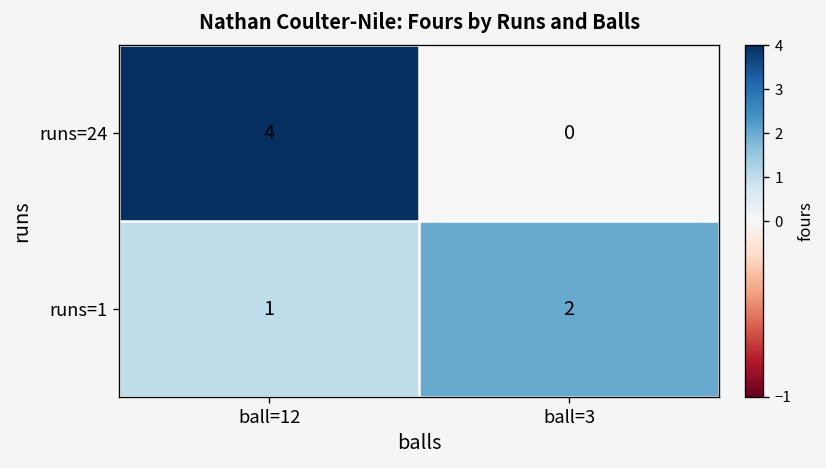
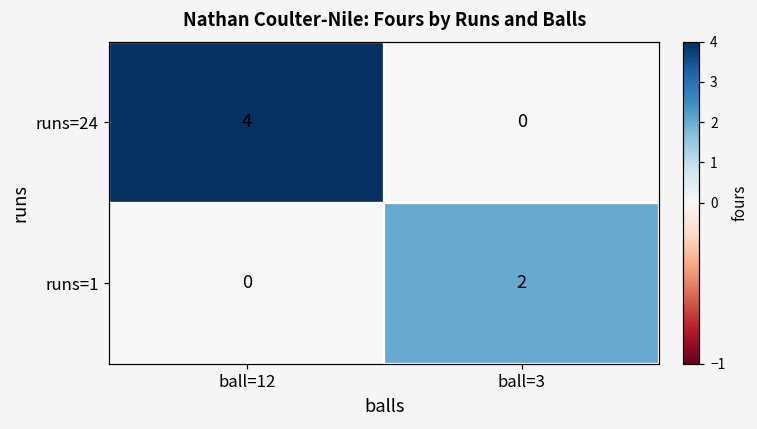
runs=1, ball=12: 1 -> 0
